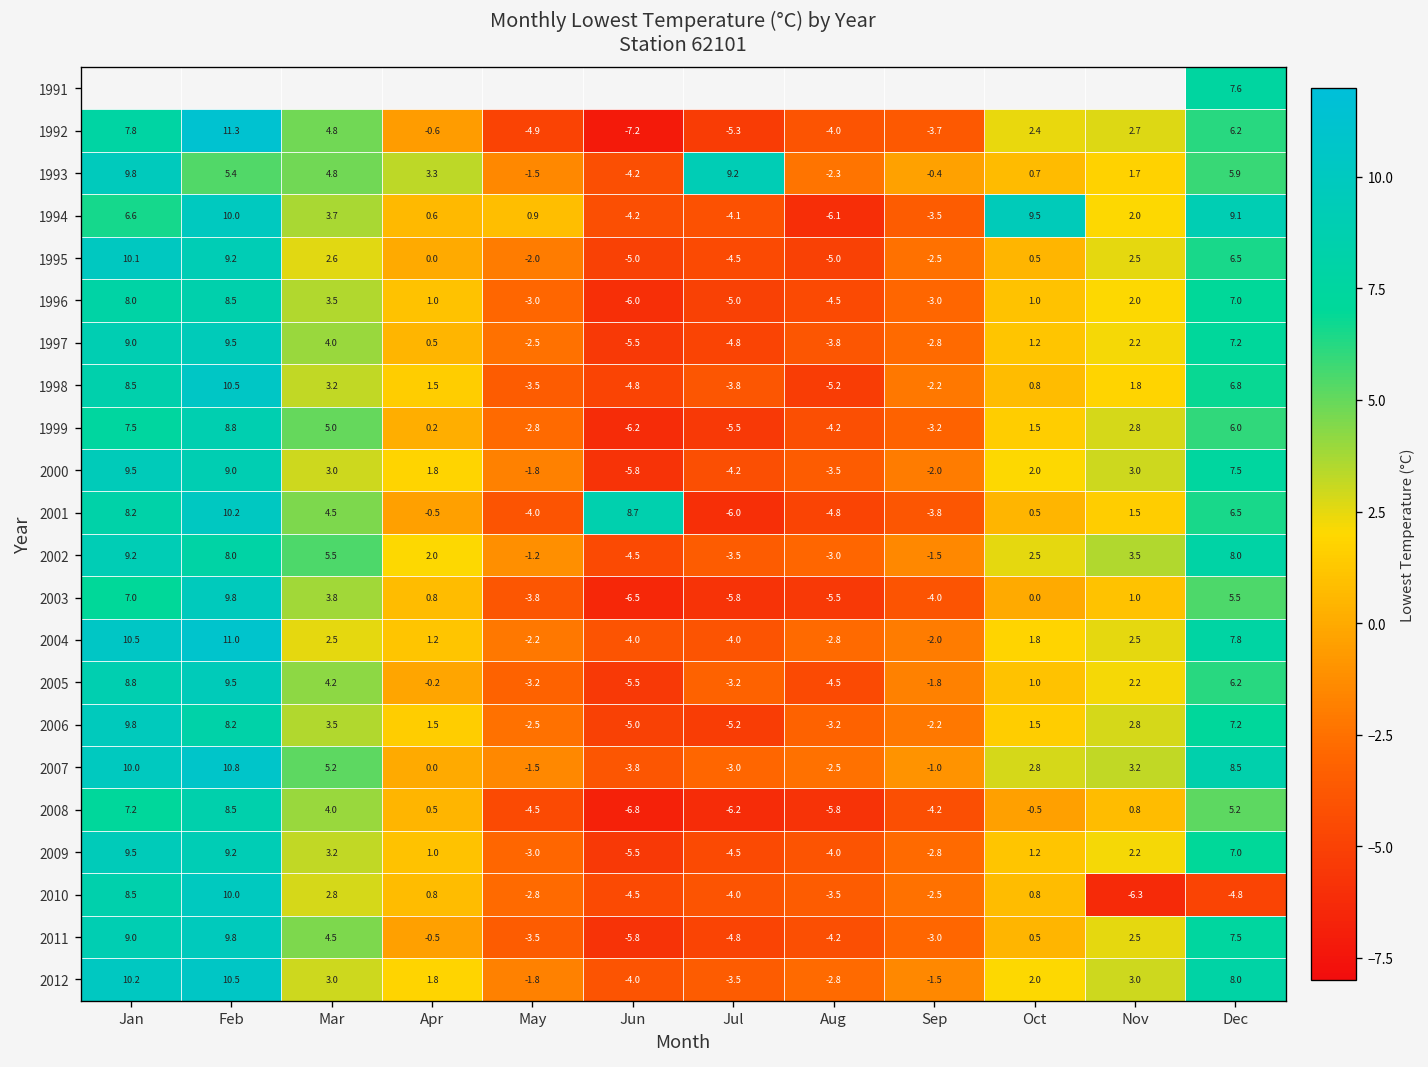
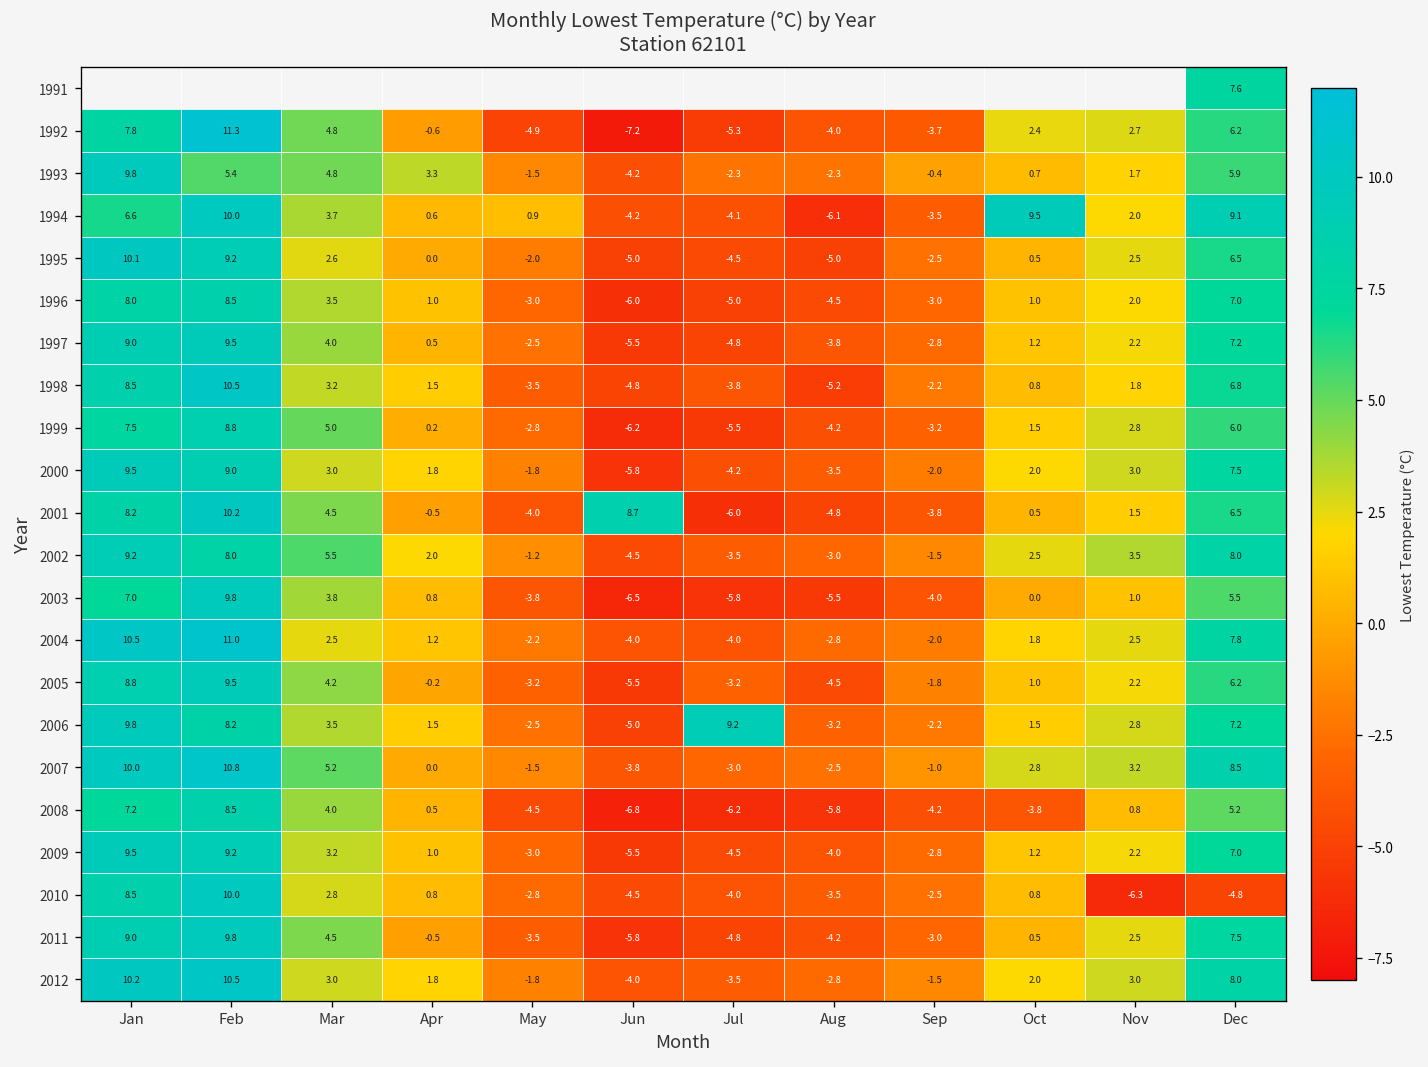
1993, Jul: 9.2 -> -2.3
2006, Jul: -5.2 -> 9.2
2008, Oct: -0.5 -> -3.8
